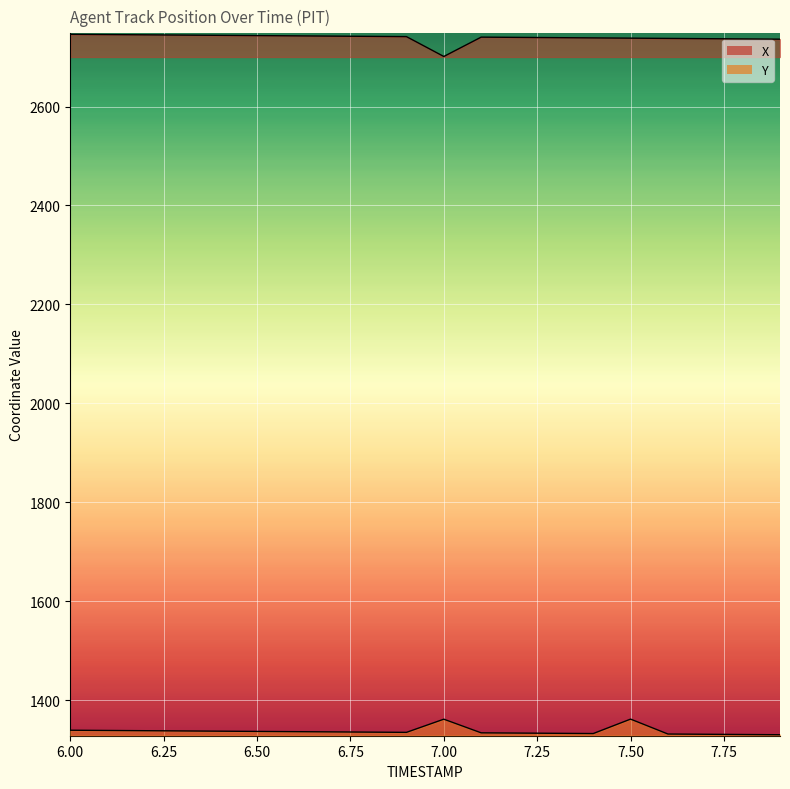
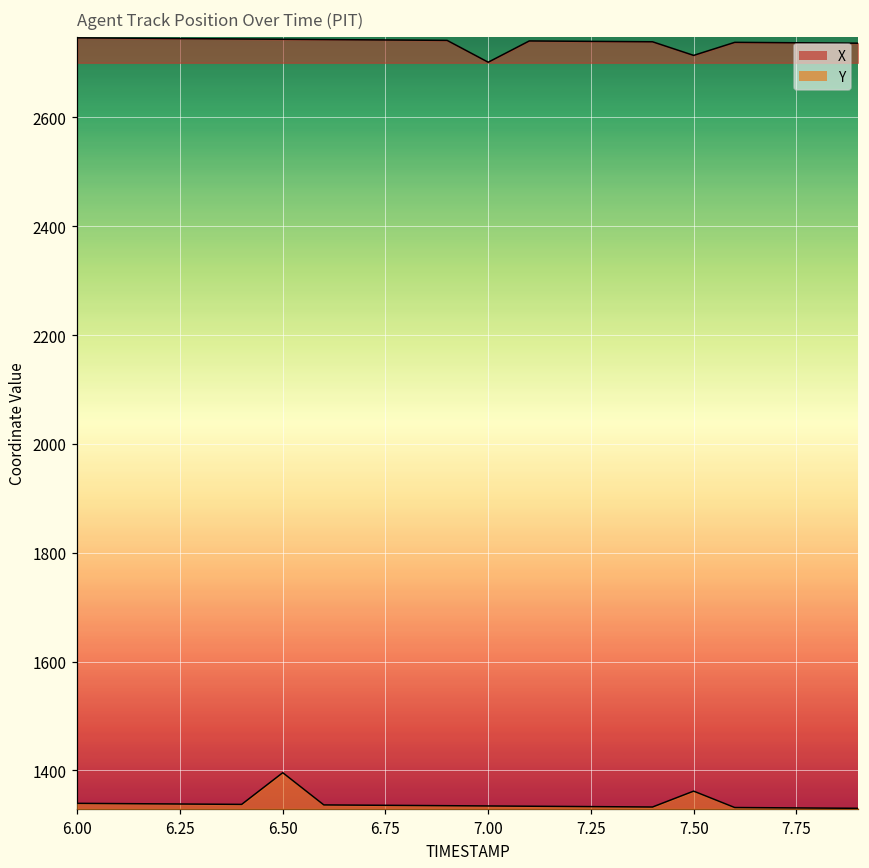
Y, 6.50: 1340 -> 1400
Y, 7.00: 1360 -> 1330
X, 7.50: 2740 -> 2710
